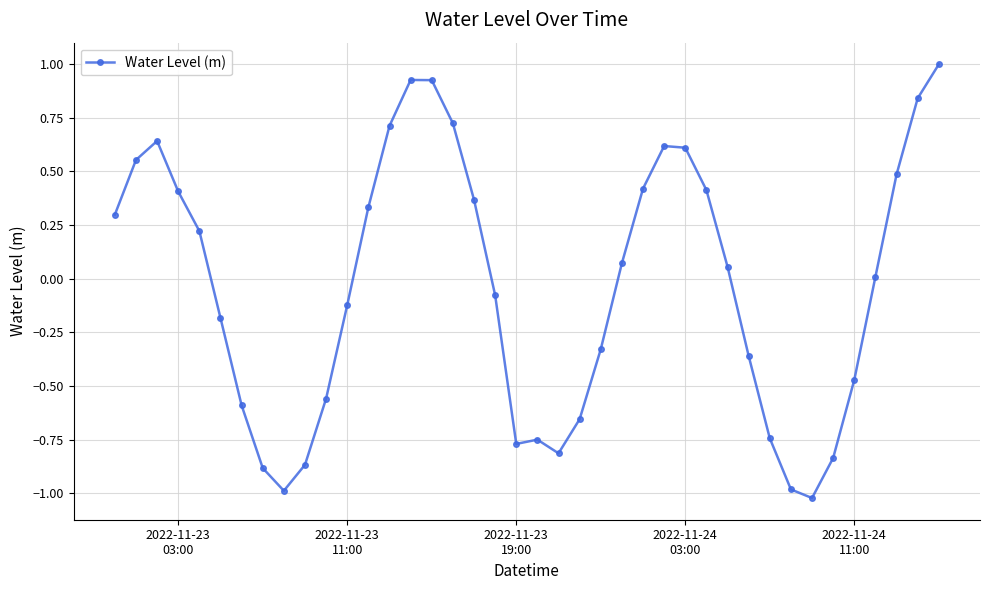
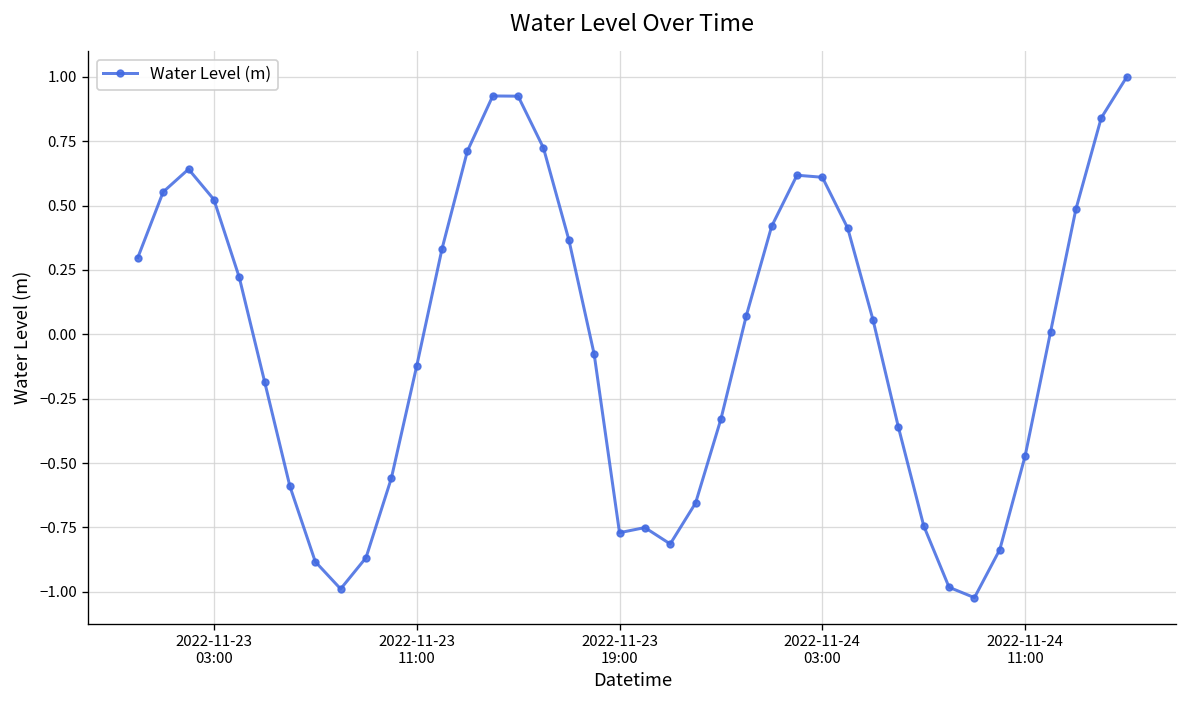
2022-11-23 03:00: 0.41 -> 0.52
